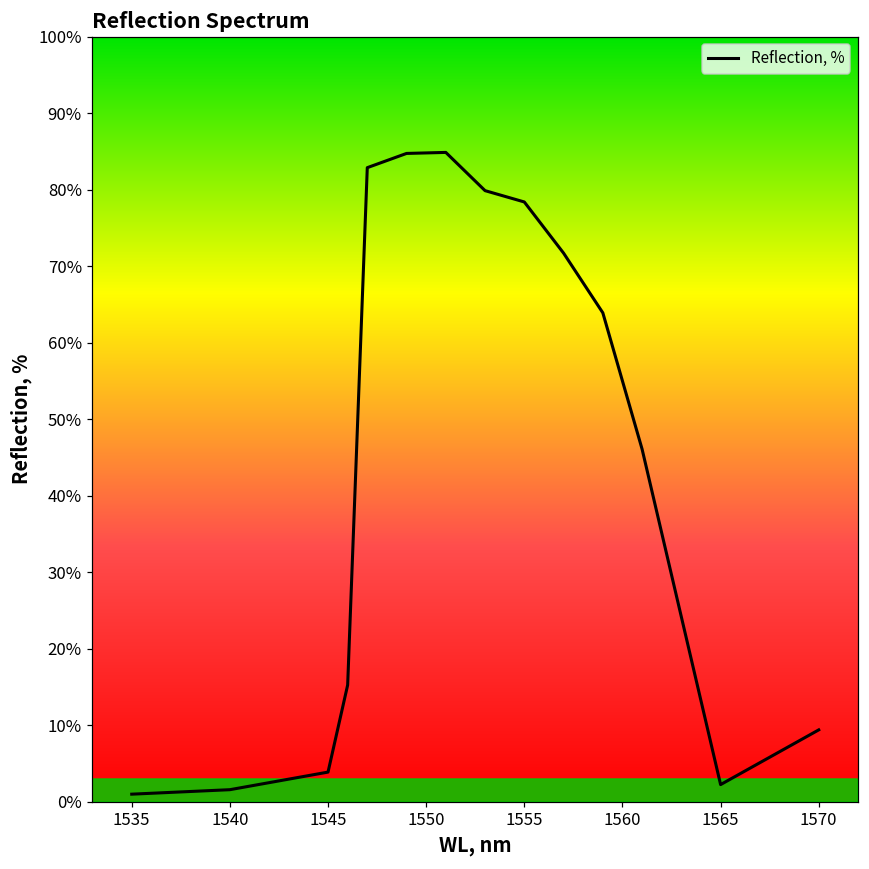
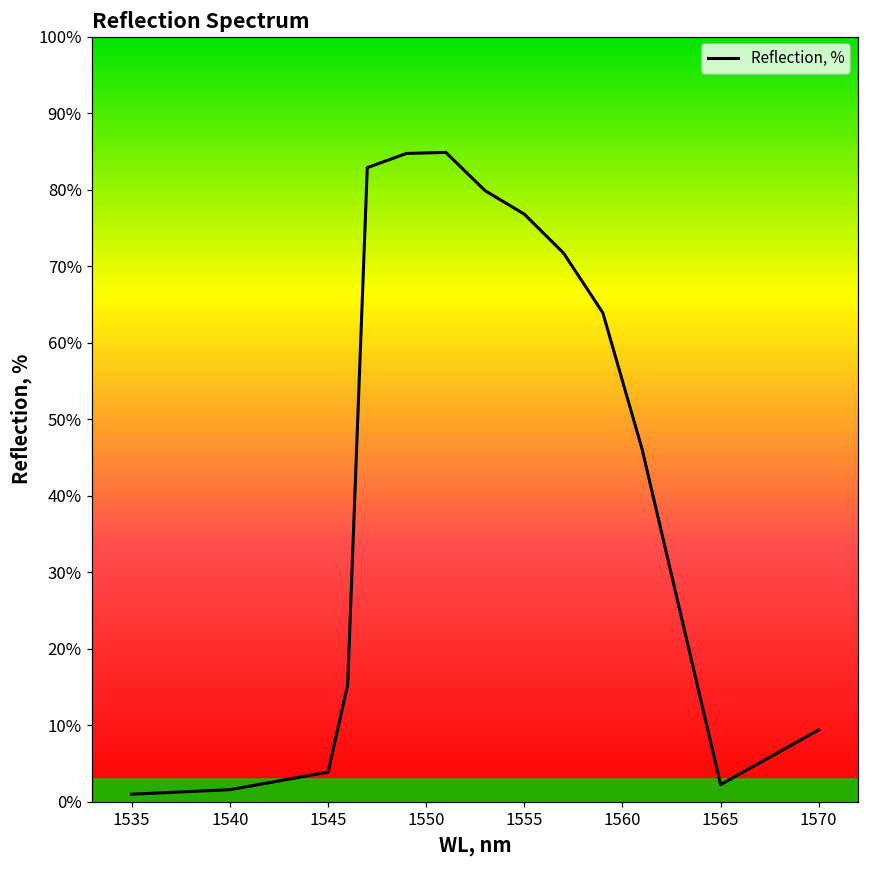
1555: 78% -> 77%
